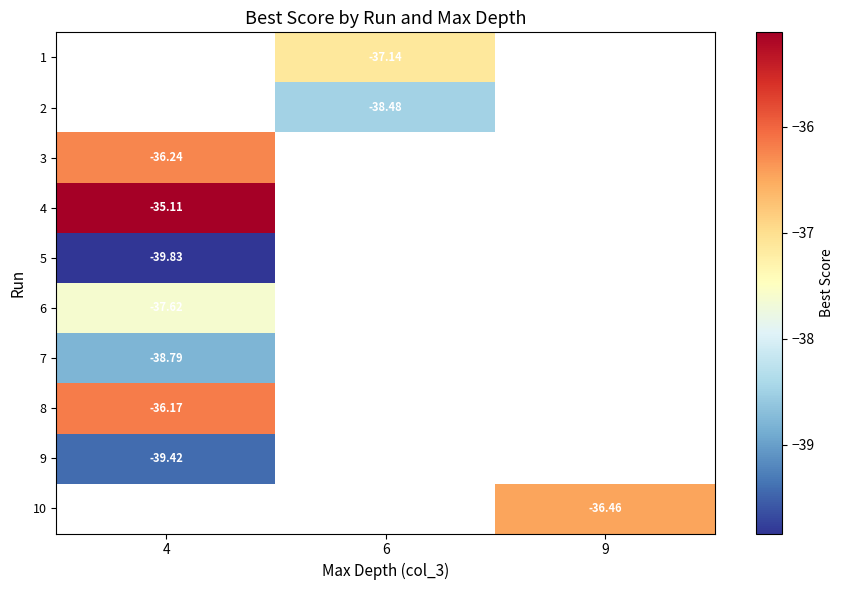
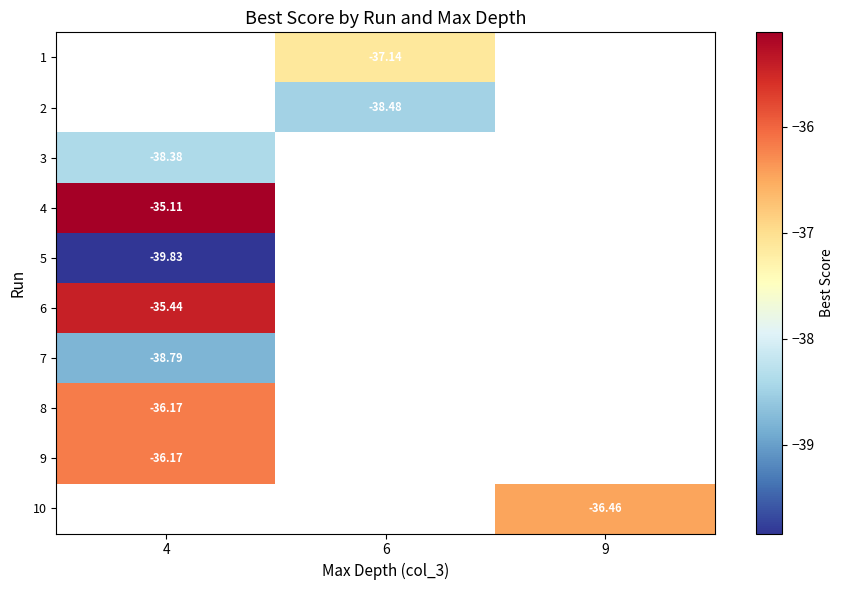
3, 4: -36.24 -> -38.38
6, 4: -37.62 -> -35.44
9, 4: -39.42 -> -36.17
